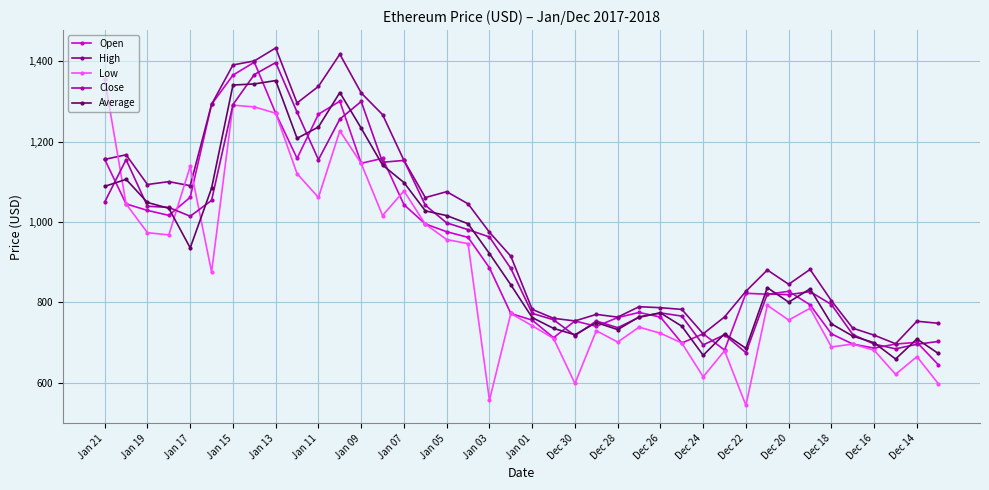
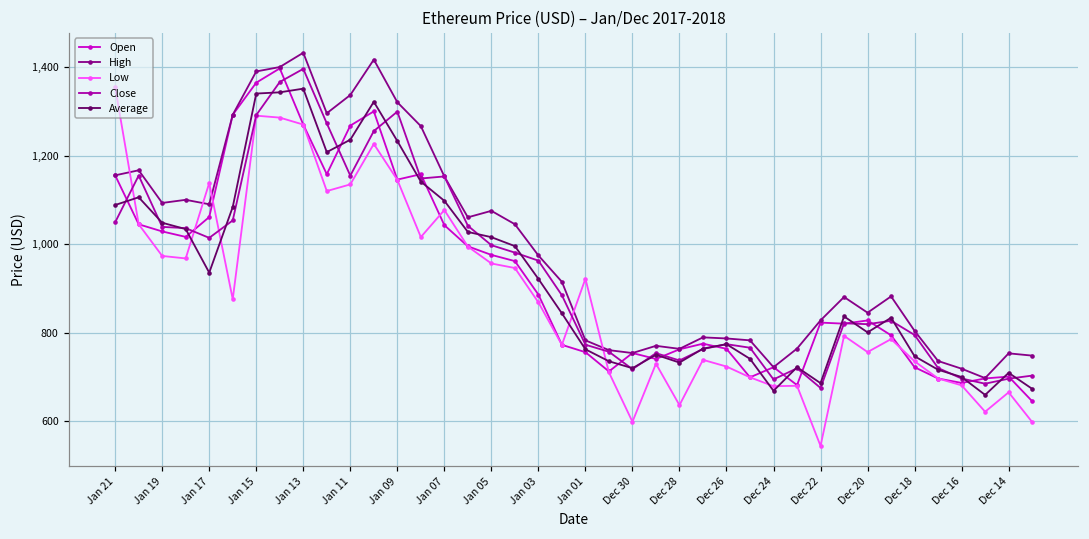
Low, Jan 11: 1,060 -> 1,140
Low, Jan 03: 560 -> 870
Low, Jan 01: 740 -> 920
Low, Dec 28: 700 -> 640
Low, Dec 24: 610 -> 680
Low, Dec 18: 690 -> 740
